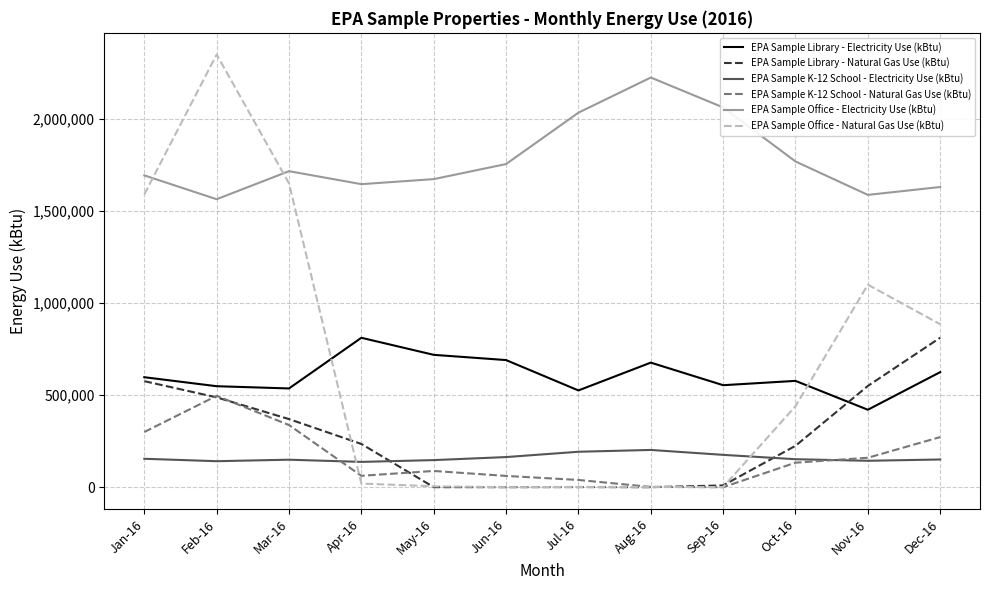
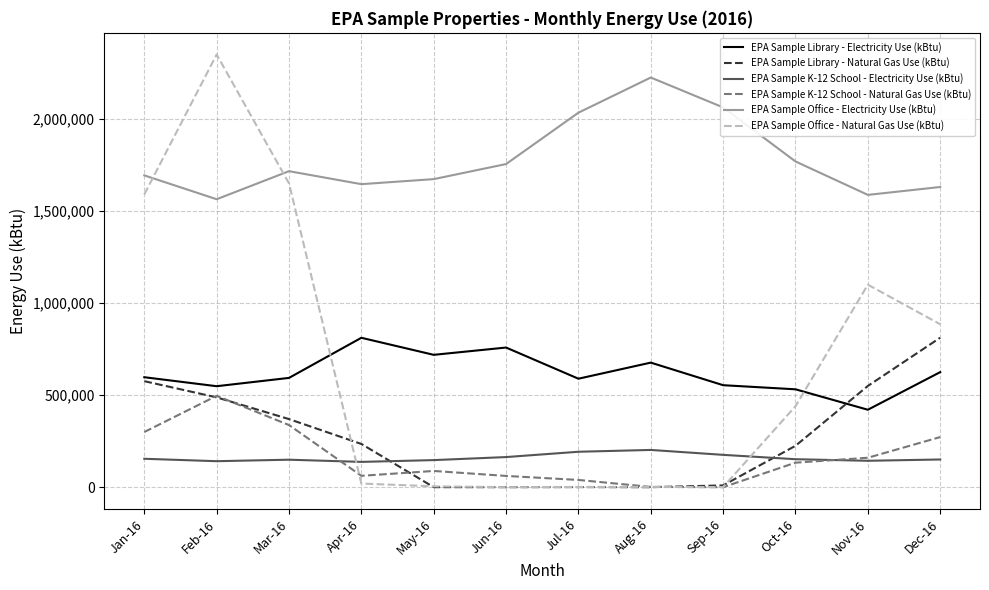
EPA Sample Library - Electricity Use (kBtu), Mar-16: 540,000 -> 590,000
EPA Sample Library - Electricity Use (kBtu), Jun-16: 690,000 -> 760,000
EPA Sample Library - Electricity Use (kBtu), Jul-16: 530,000 -> 590,000
EPA Sample Library - Electricity Use (kBtu), Oct-16: 580,000 -> 530,000
